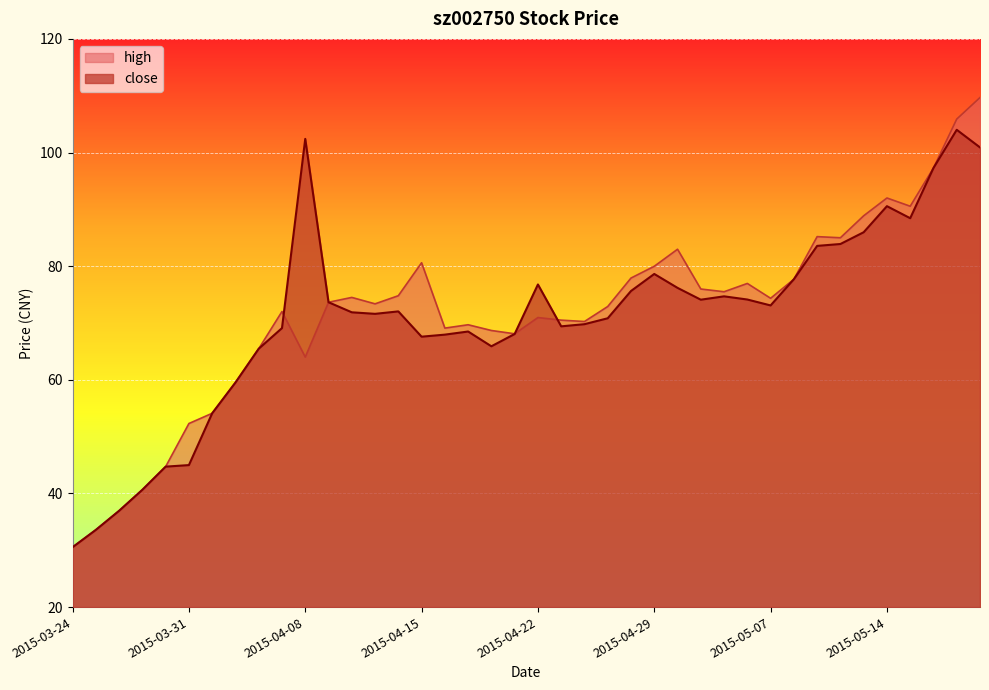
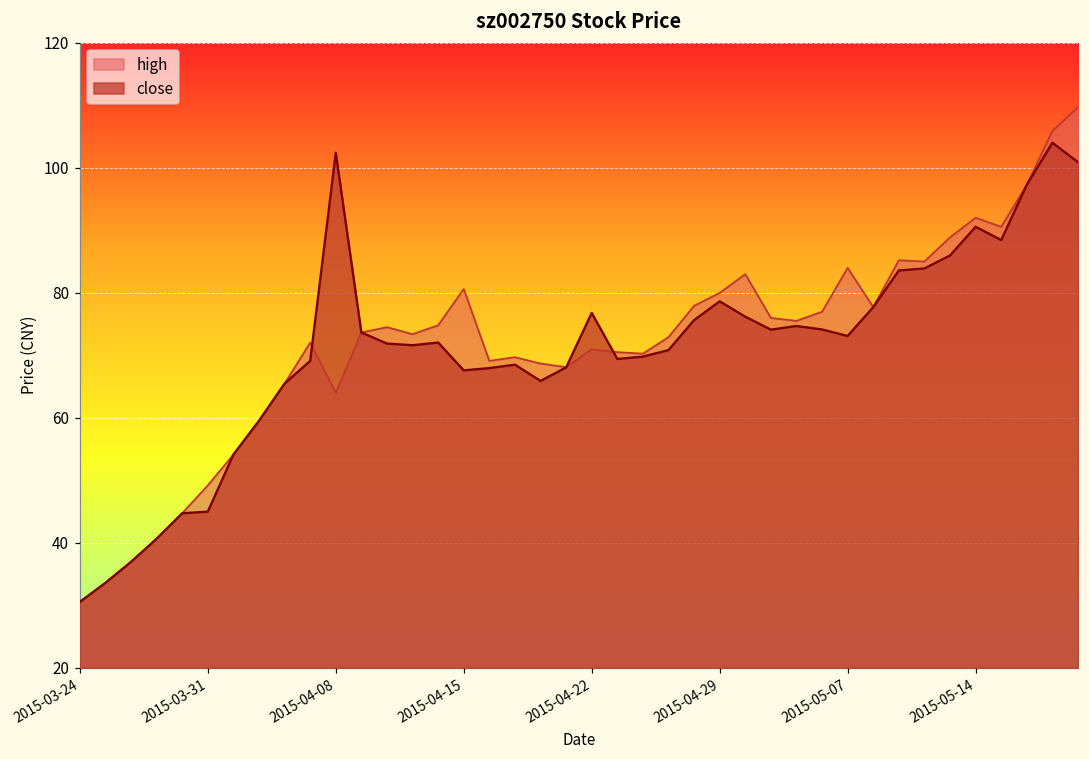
high, 2015-03-31: 52 -> 49
high, 2015-05-07: 74 -> 84
